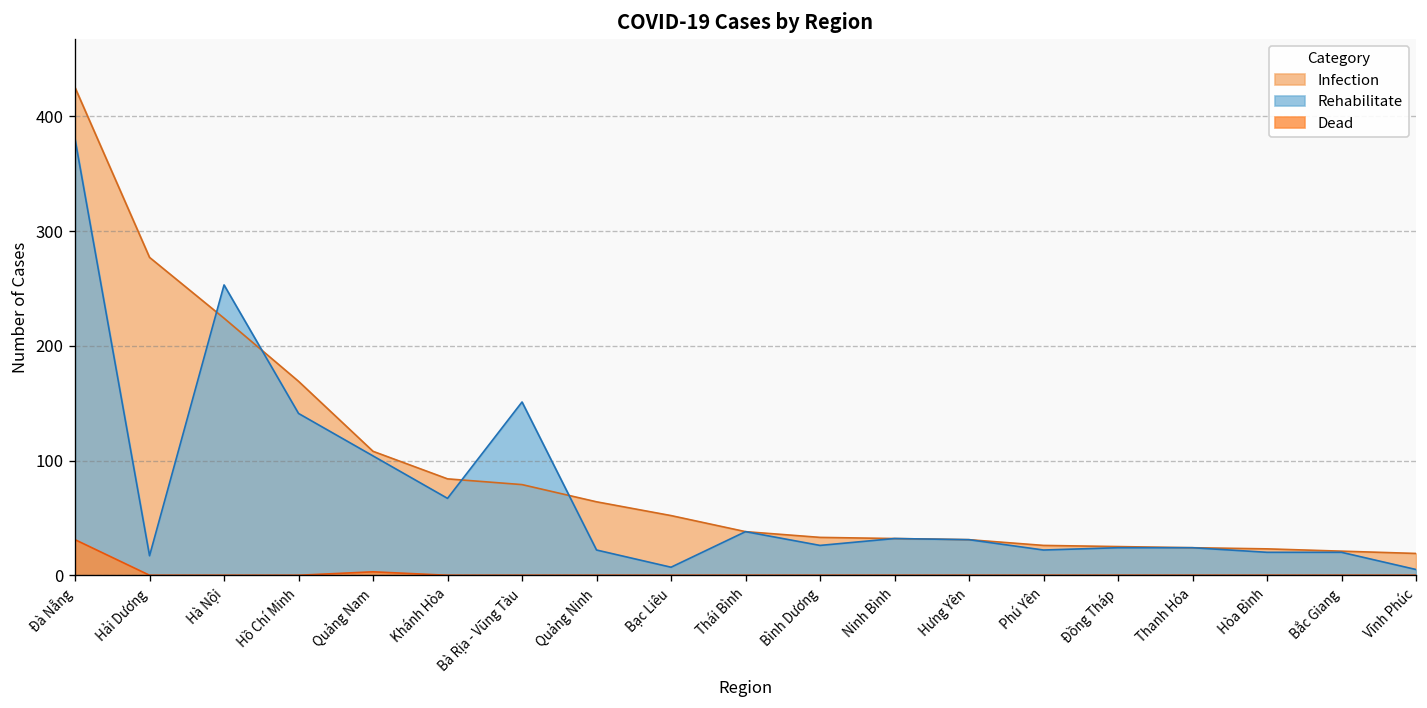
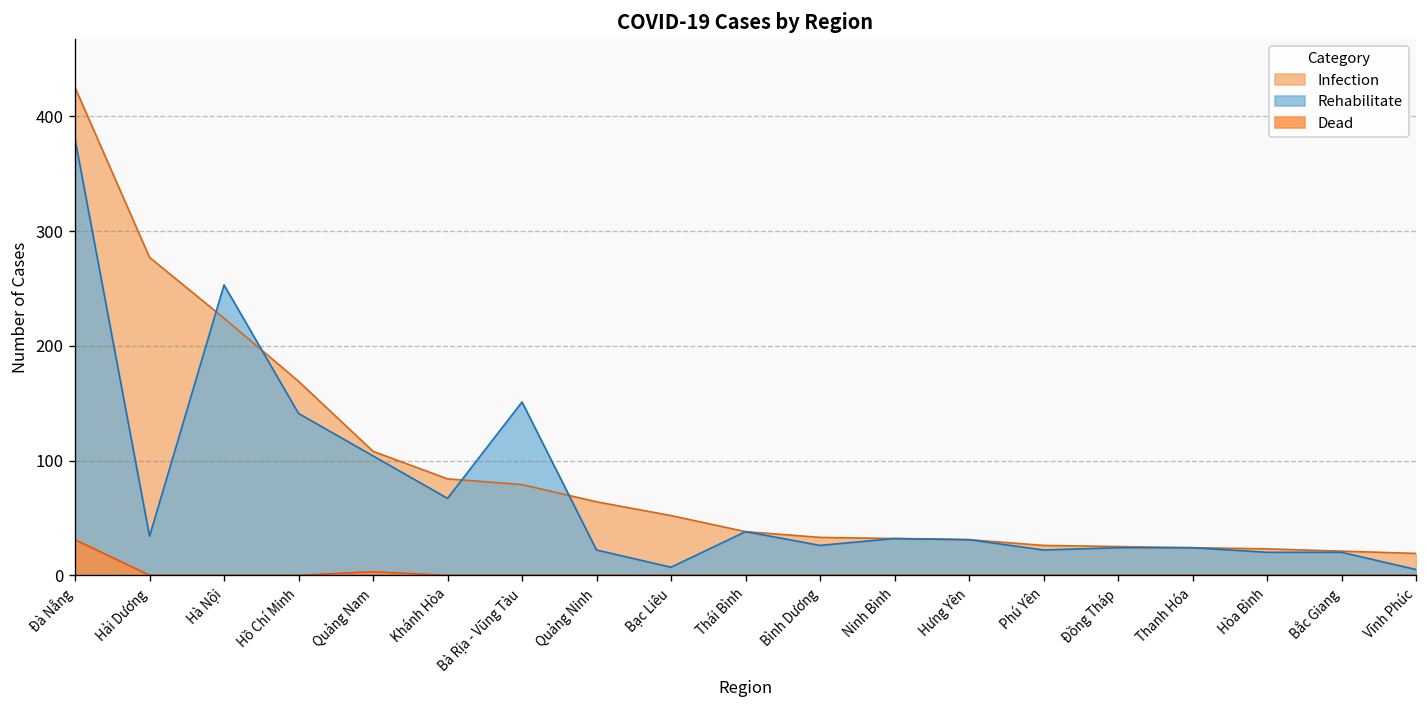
Rehabilitate, Hải Dương: 20 -> 30
